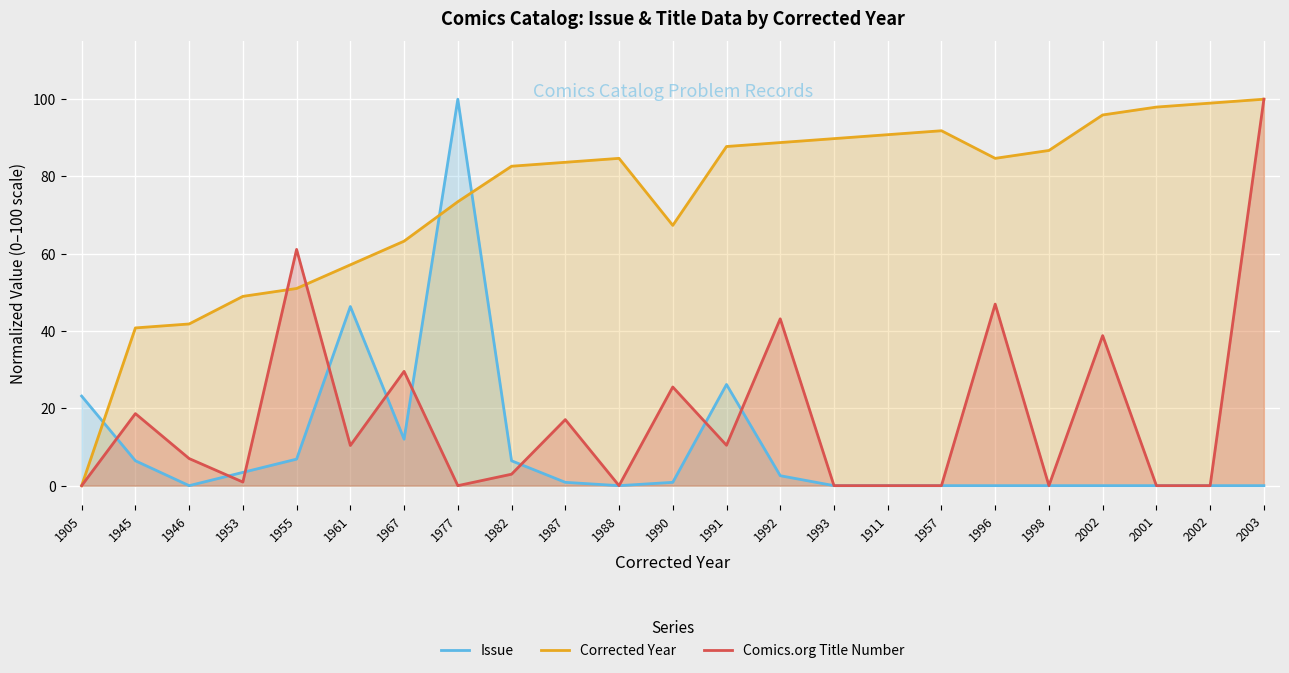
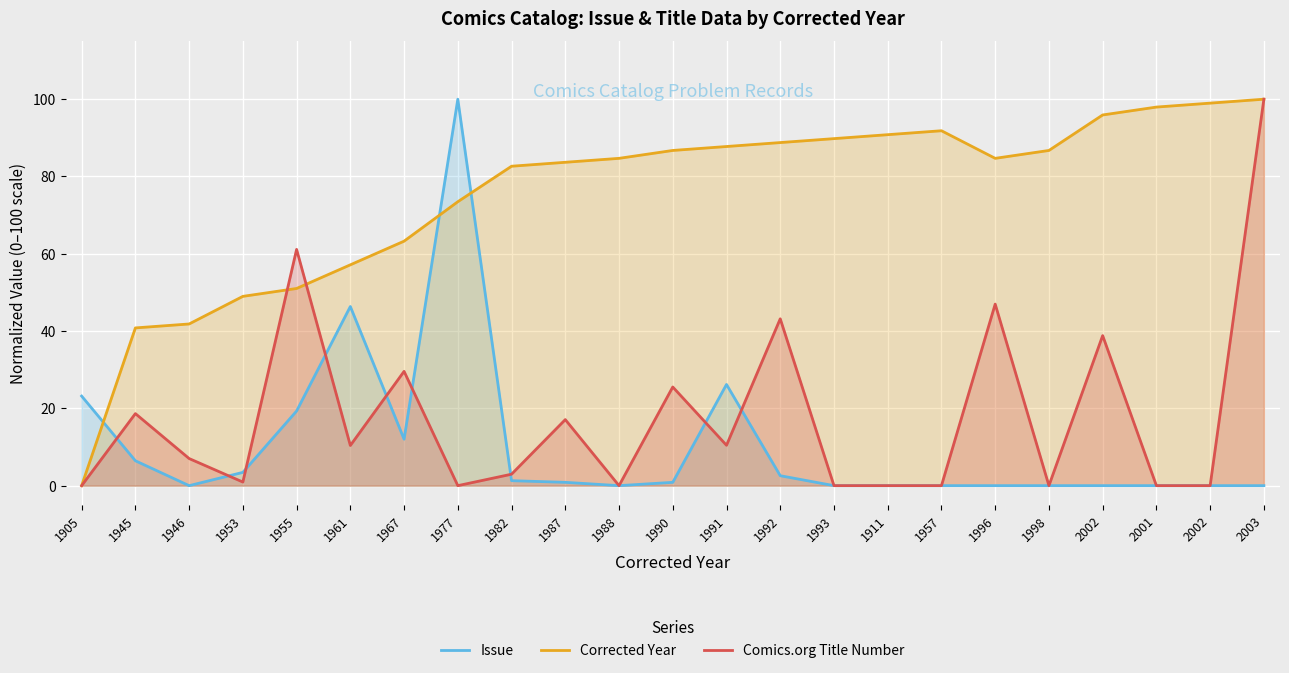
Issue, 1955: 7 -> 19
Issue, 1982: 6 -> 1
Corrected Year, 1990: 67 -> 87
